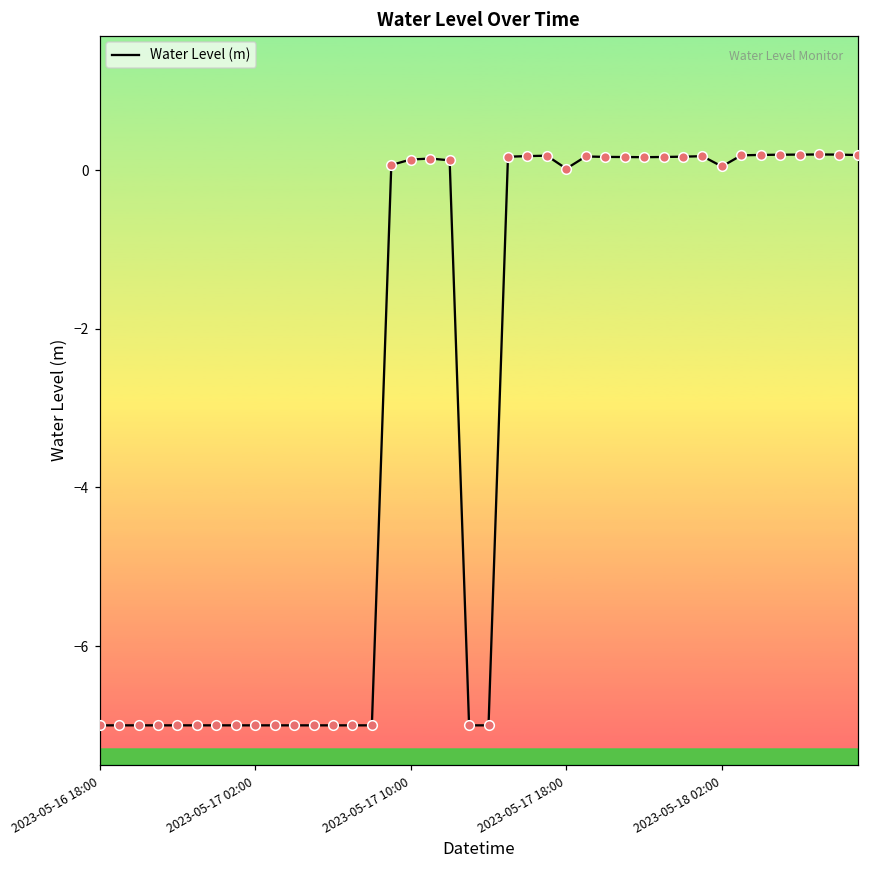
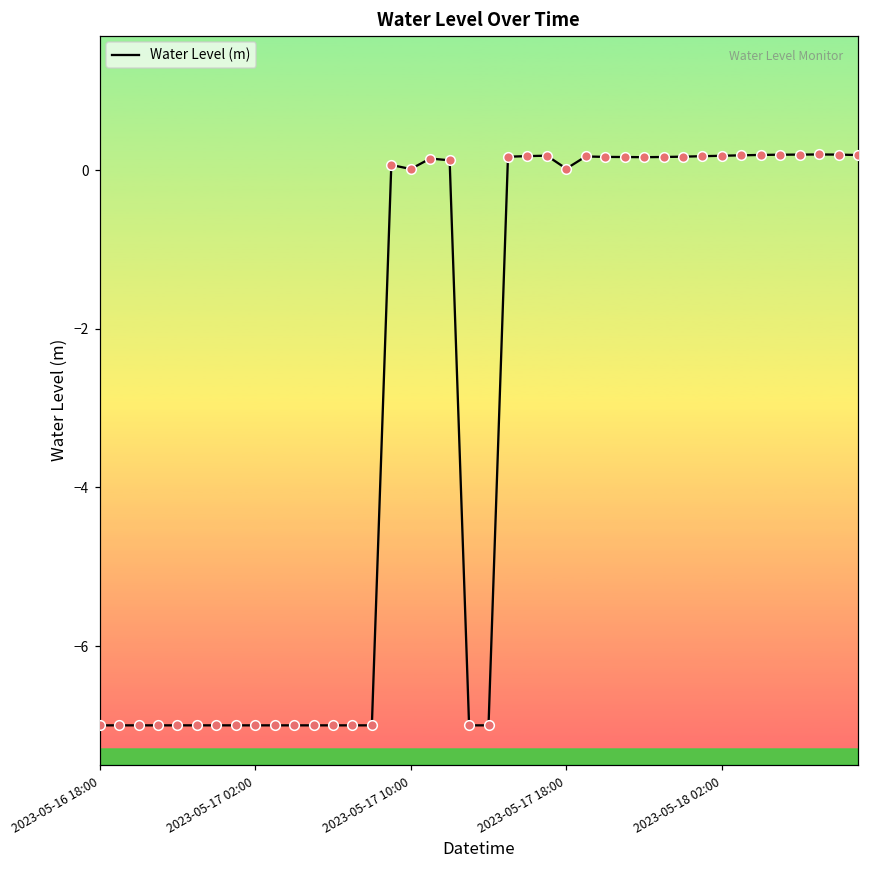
2023-05-17 10:00: 0.1 -> 0.0
2023-05-18 02:00: 0.0 -> 0.2
